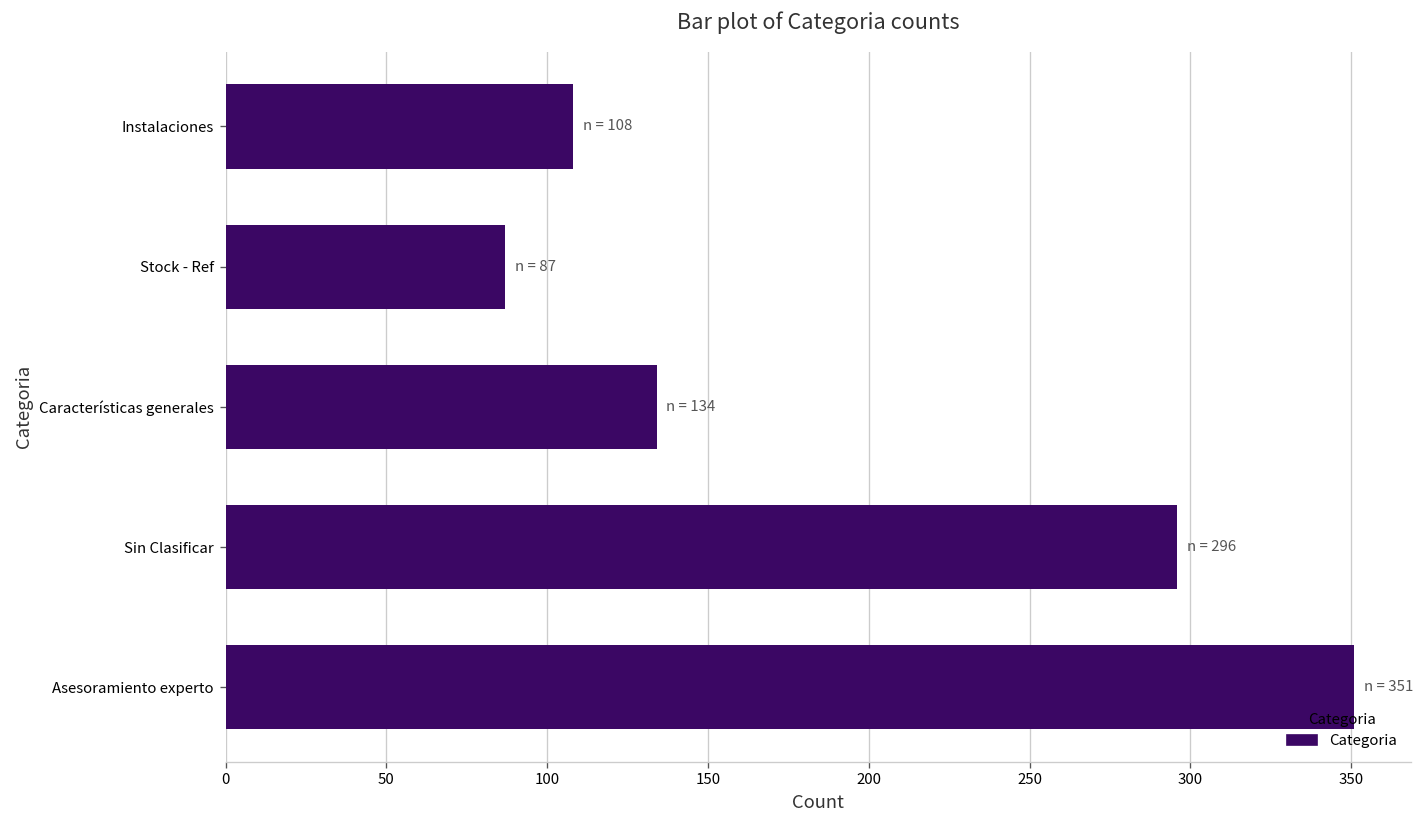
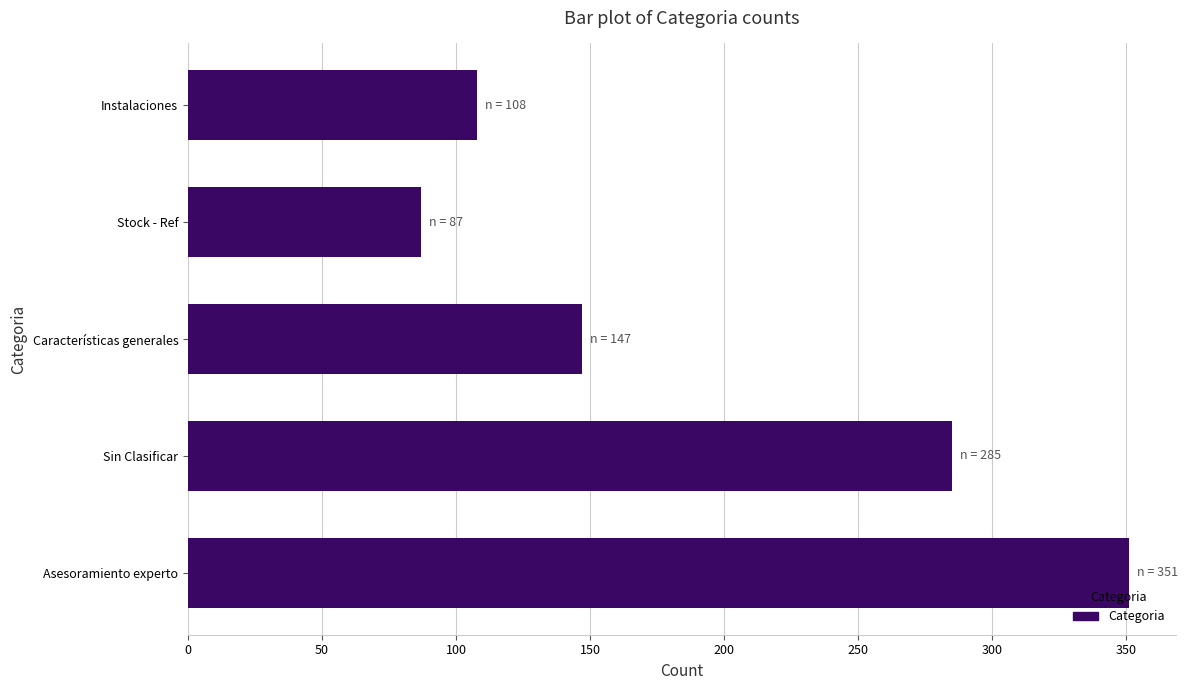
Características generales: 134 -> 147
Sin Clasificar: 296 -> 285
